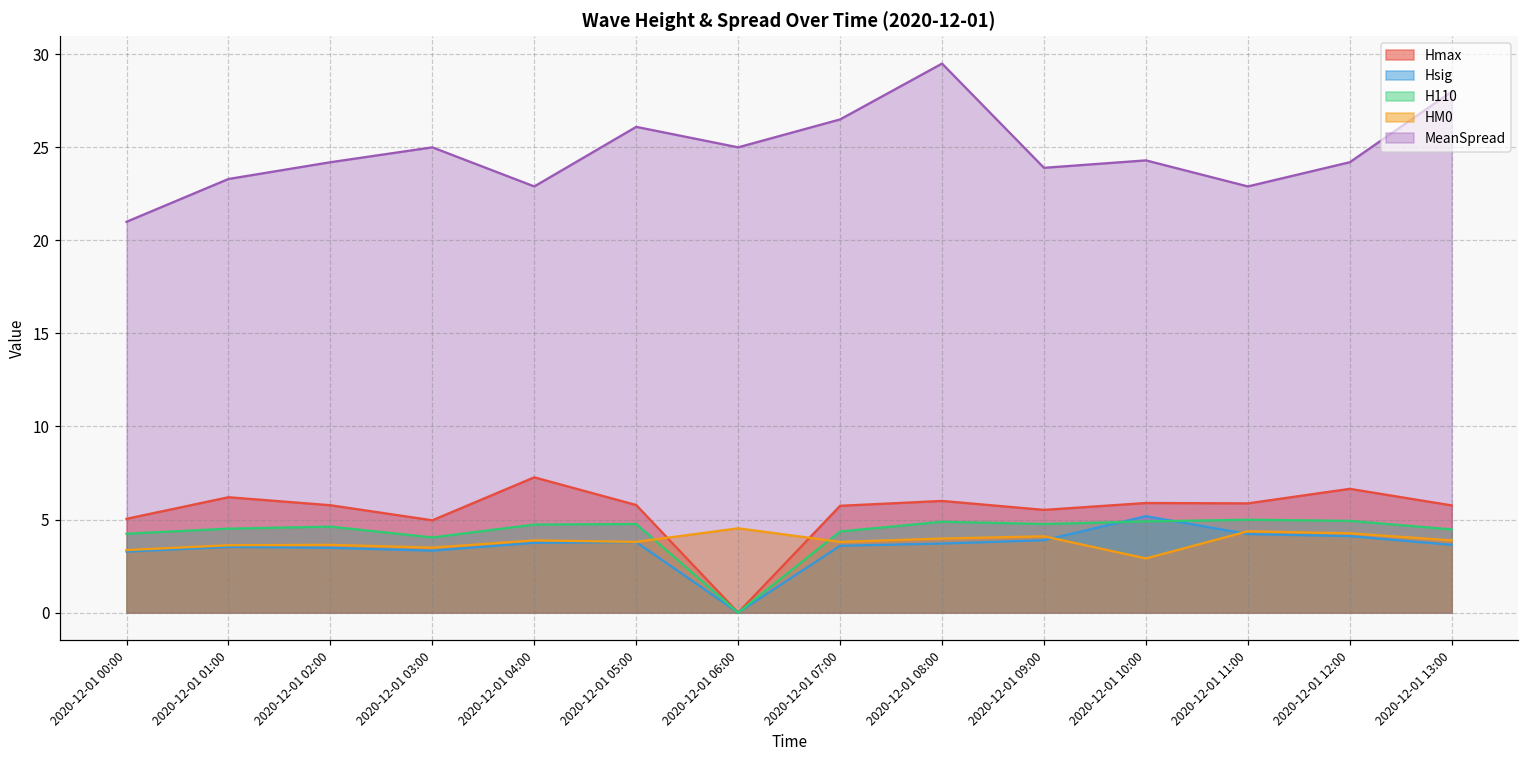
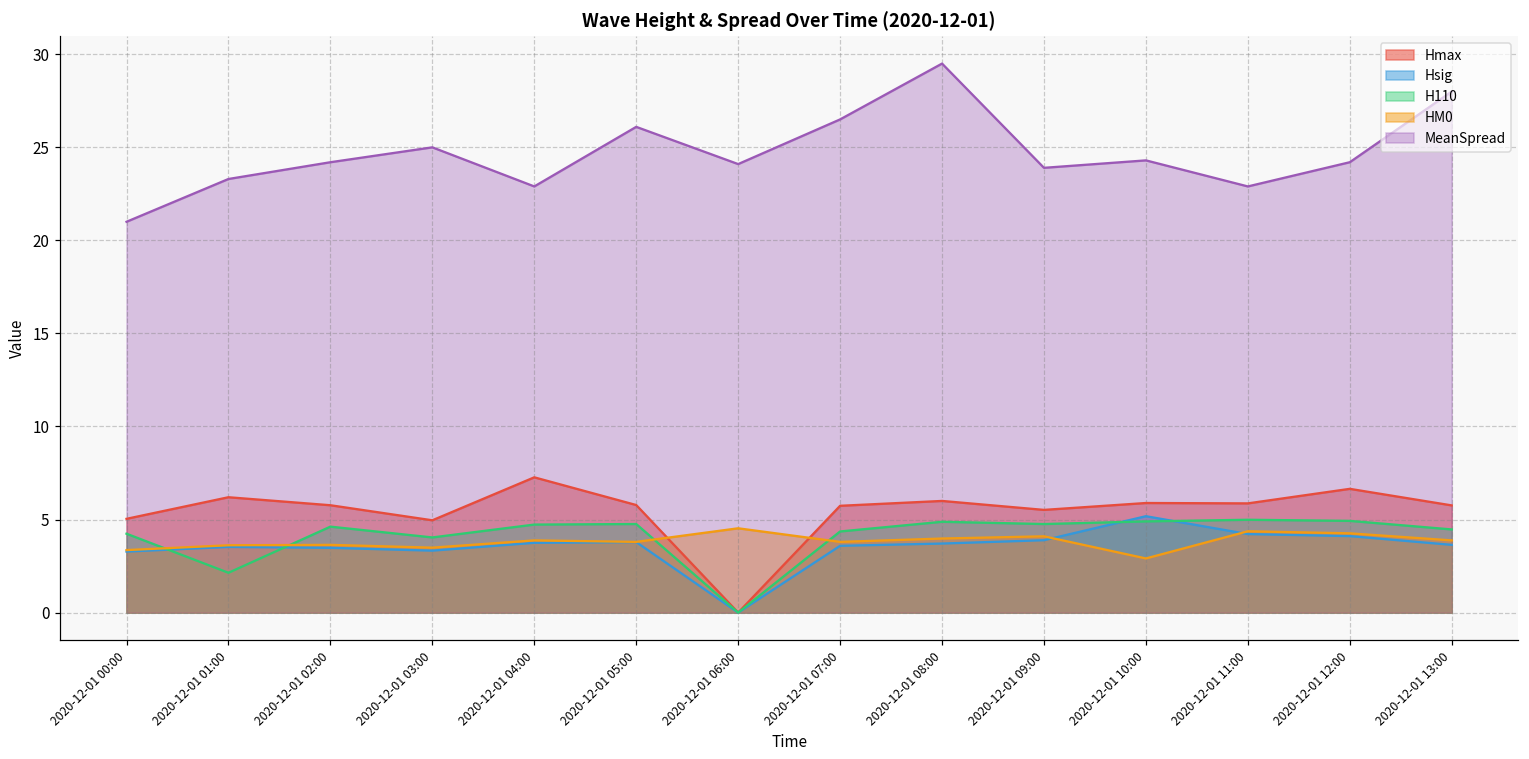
H110, 2020-12-01 01:00: 4.5 -> 2.1
MeanSpread, 2020-12-01 06:00: 25.0 -> 24.1
